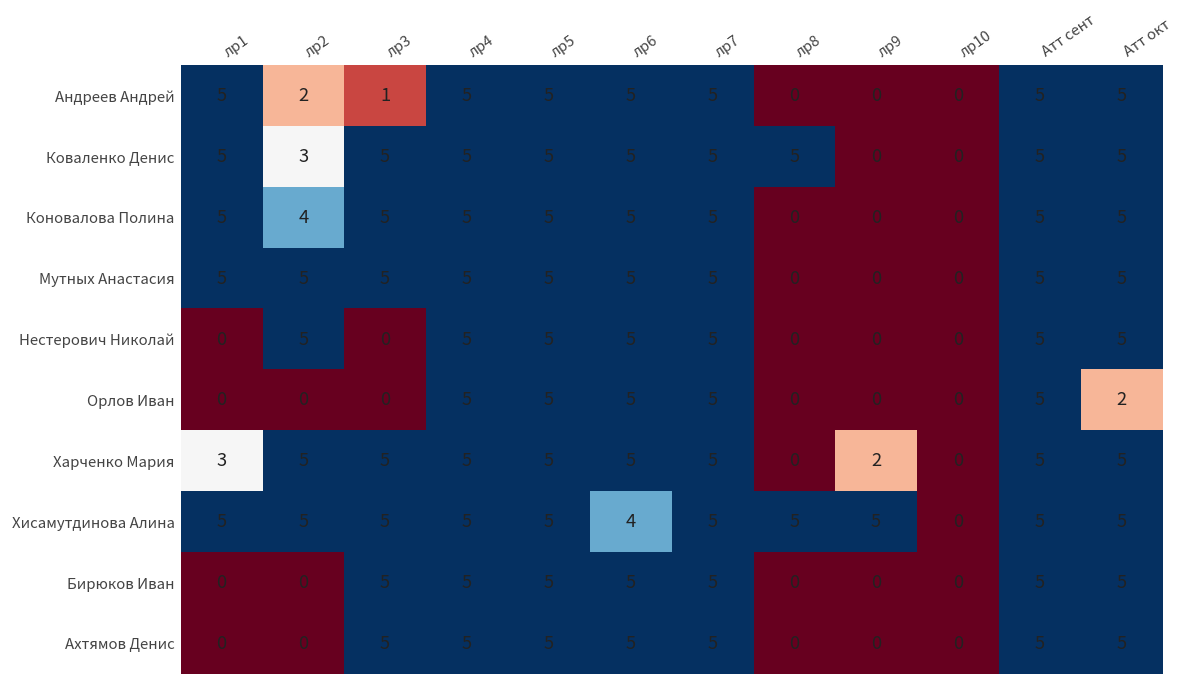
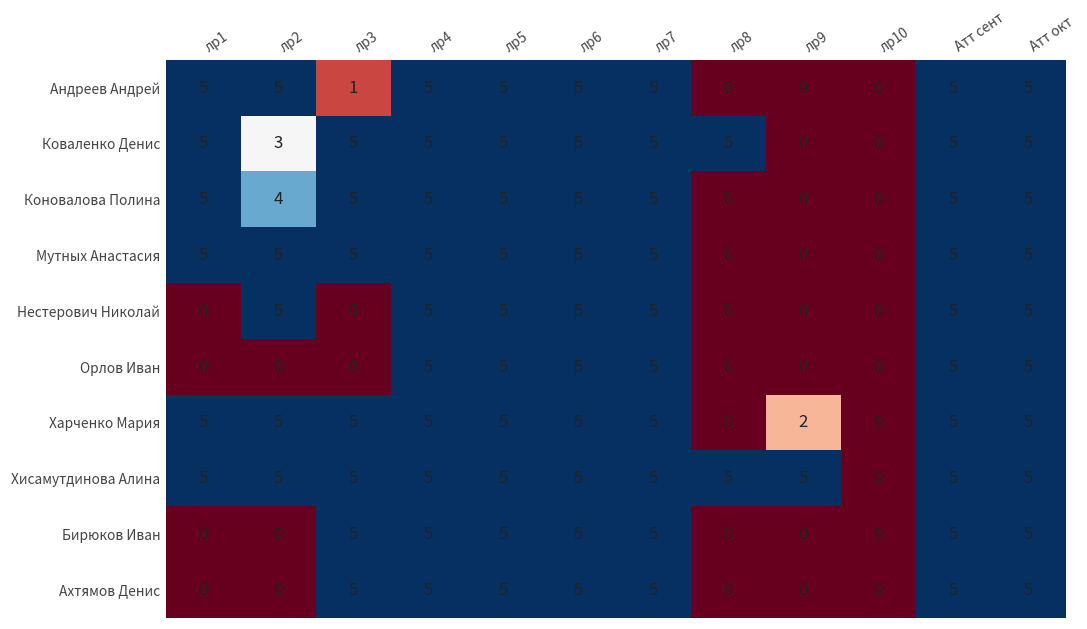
Андреев Андрей, лр2: 2 -> 5
Орлов Иван, Атт окт: 2 -> 5
Харченко Мария, лр1: 3 -> 5
Хисамутдинова Алина, лр6: 4 -> 5
